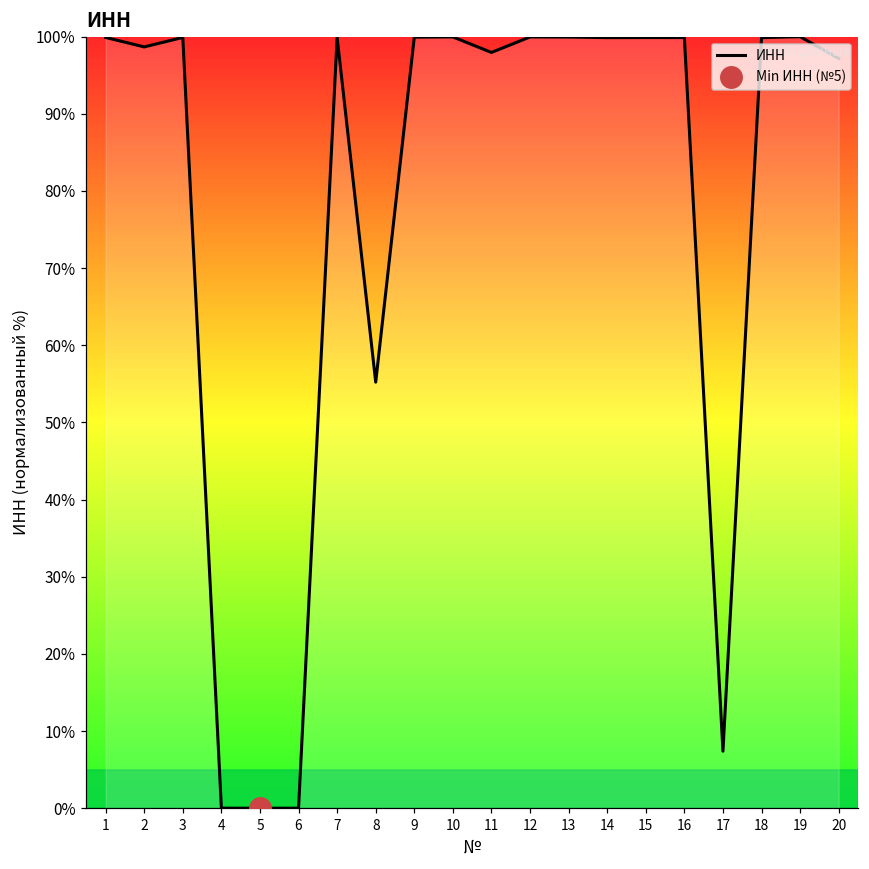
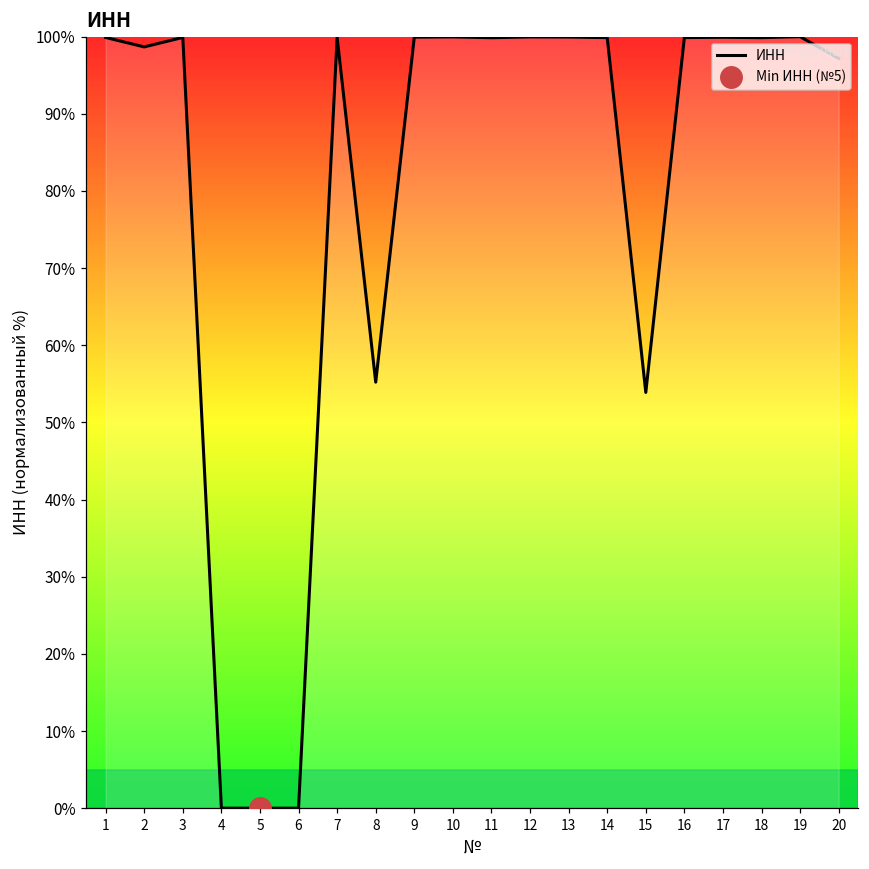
ИНН, 11: 98% -> 100%
ИНН, 15: 100% -> 54%
ИНН, 17: 7% -> 100%
